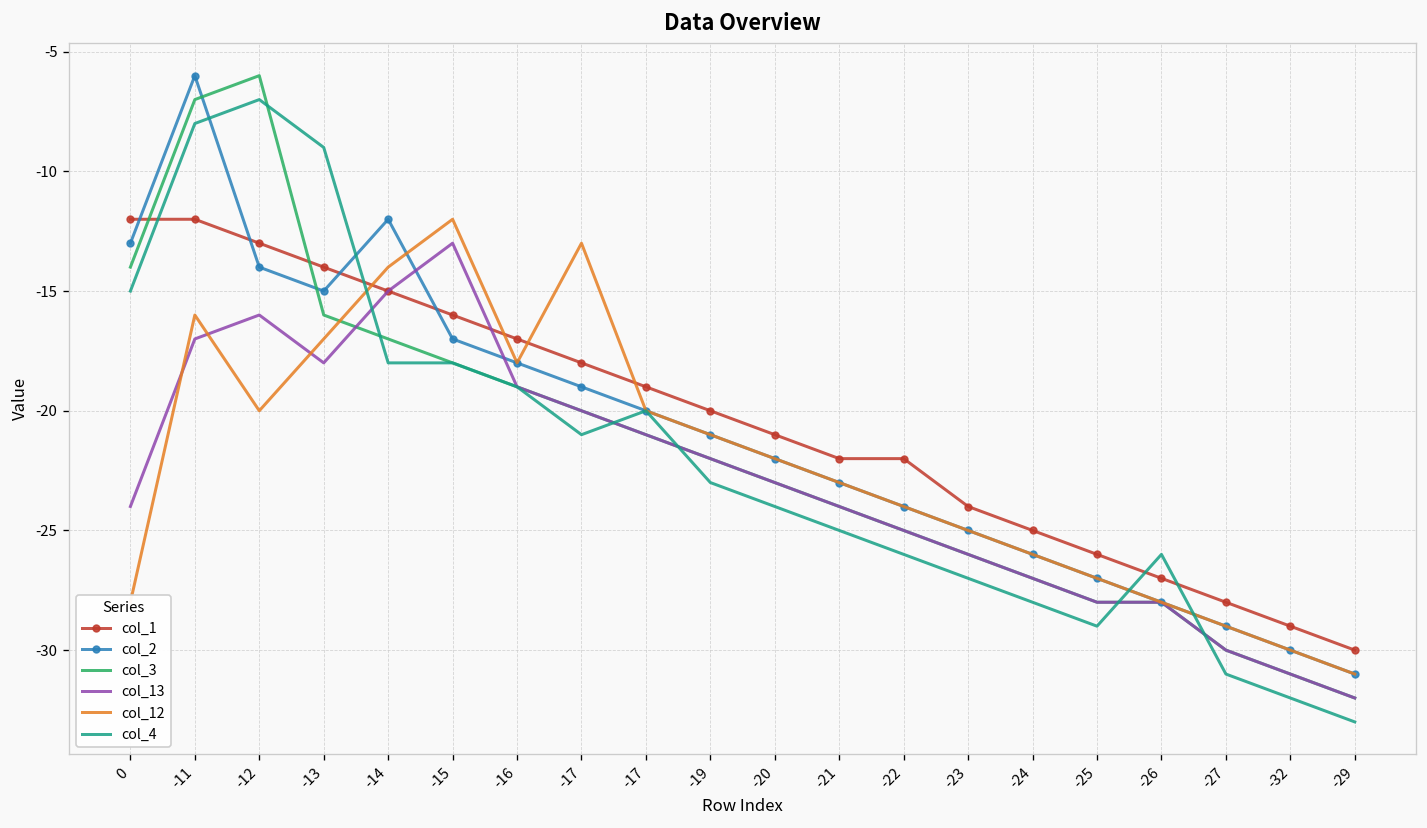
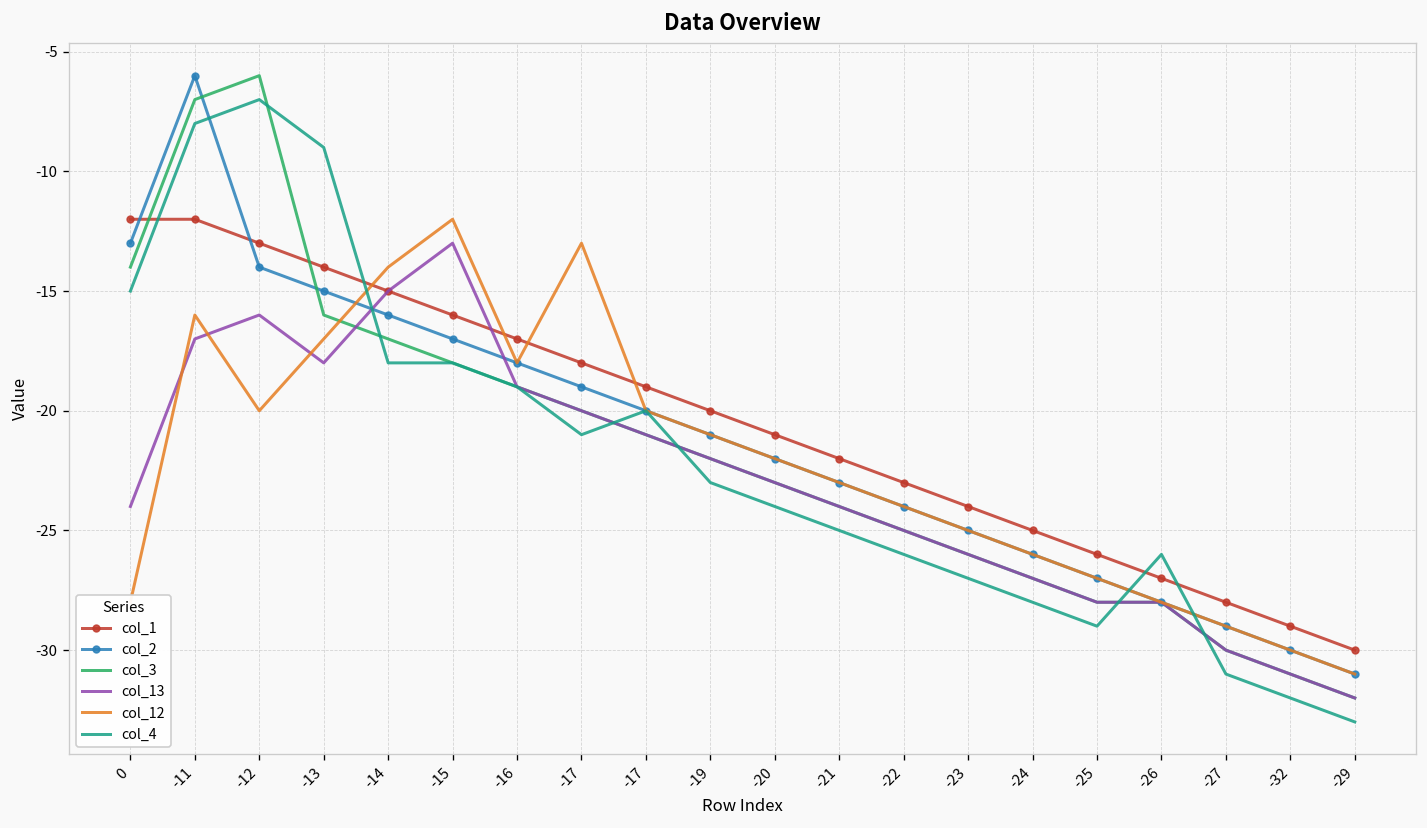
col_2, -14: -12 -> -16
col_1, -22: -22 -> -23
